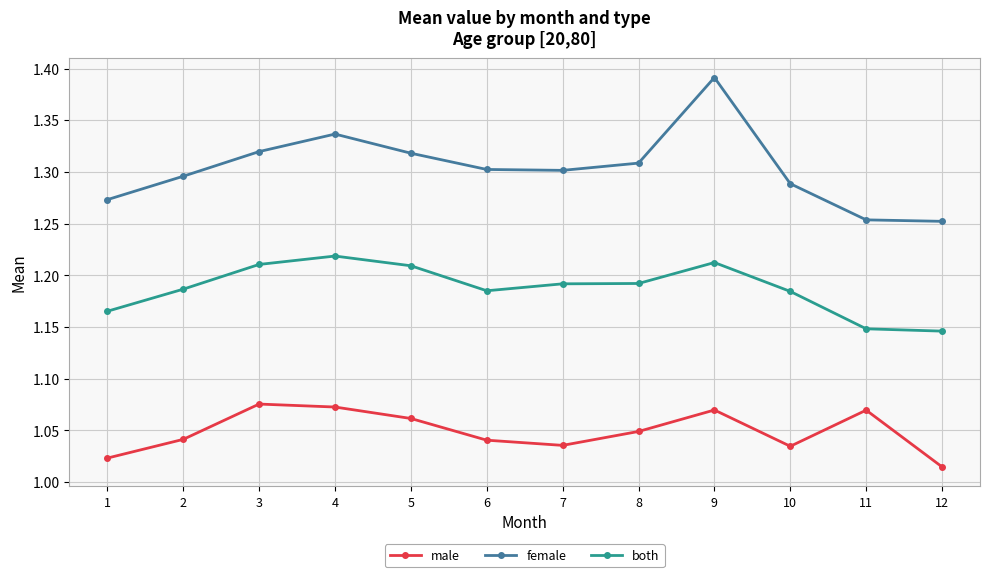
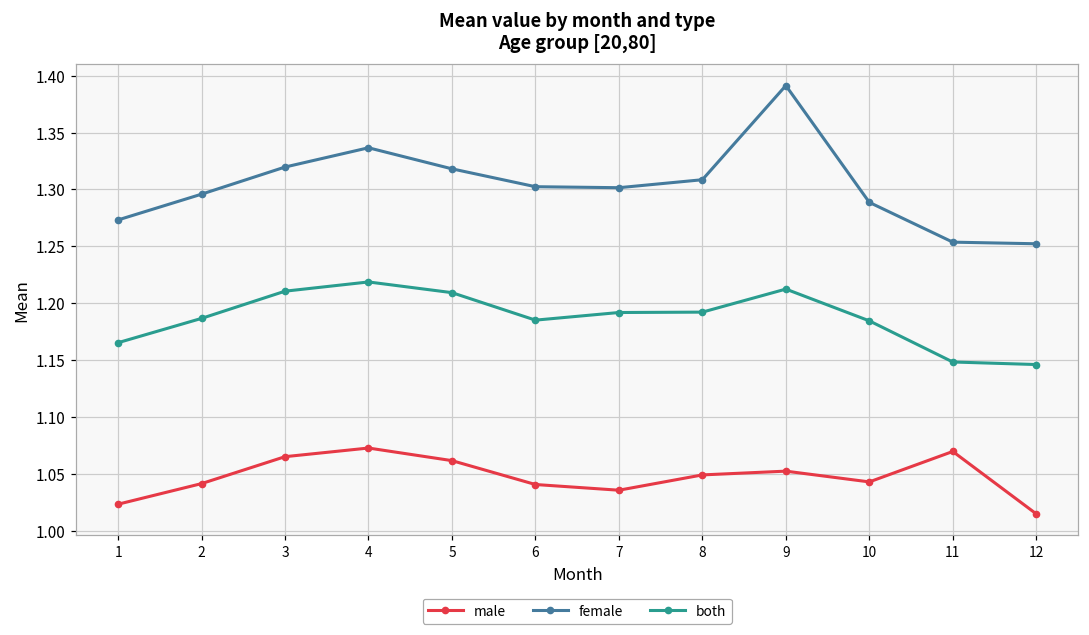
male, 3: 1.076 -> 1.065
male, 9: 1.070 -> 1.052
male, 10: 1.035 -> 1.043
